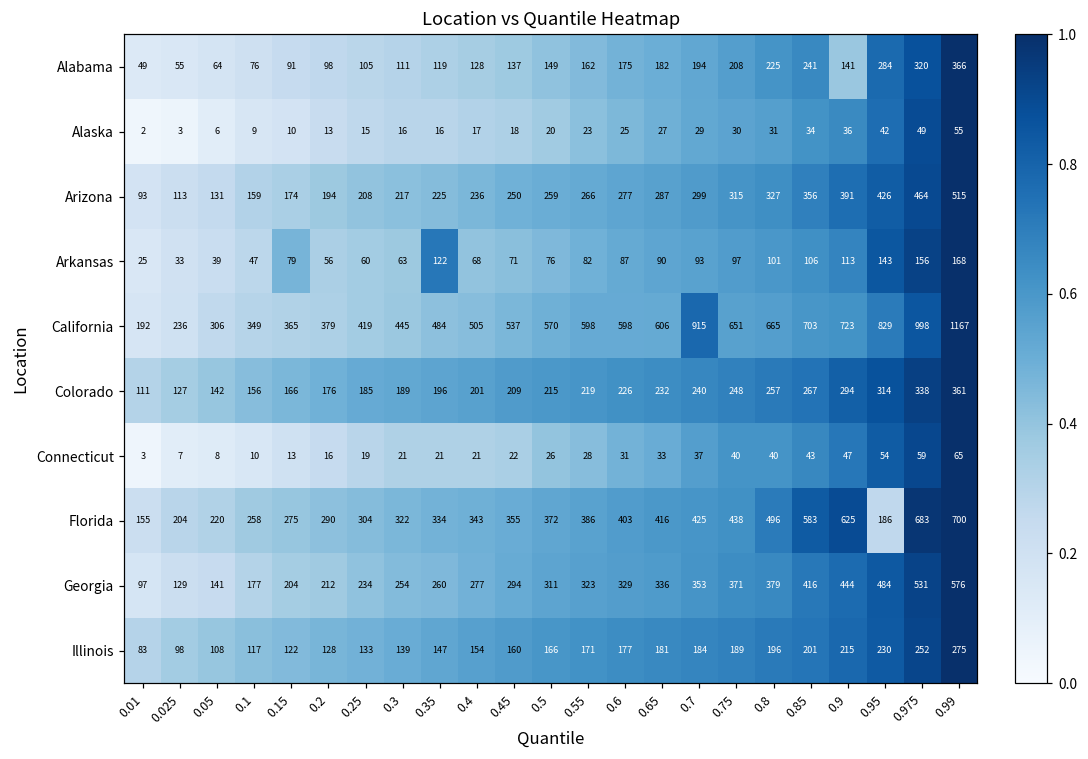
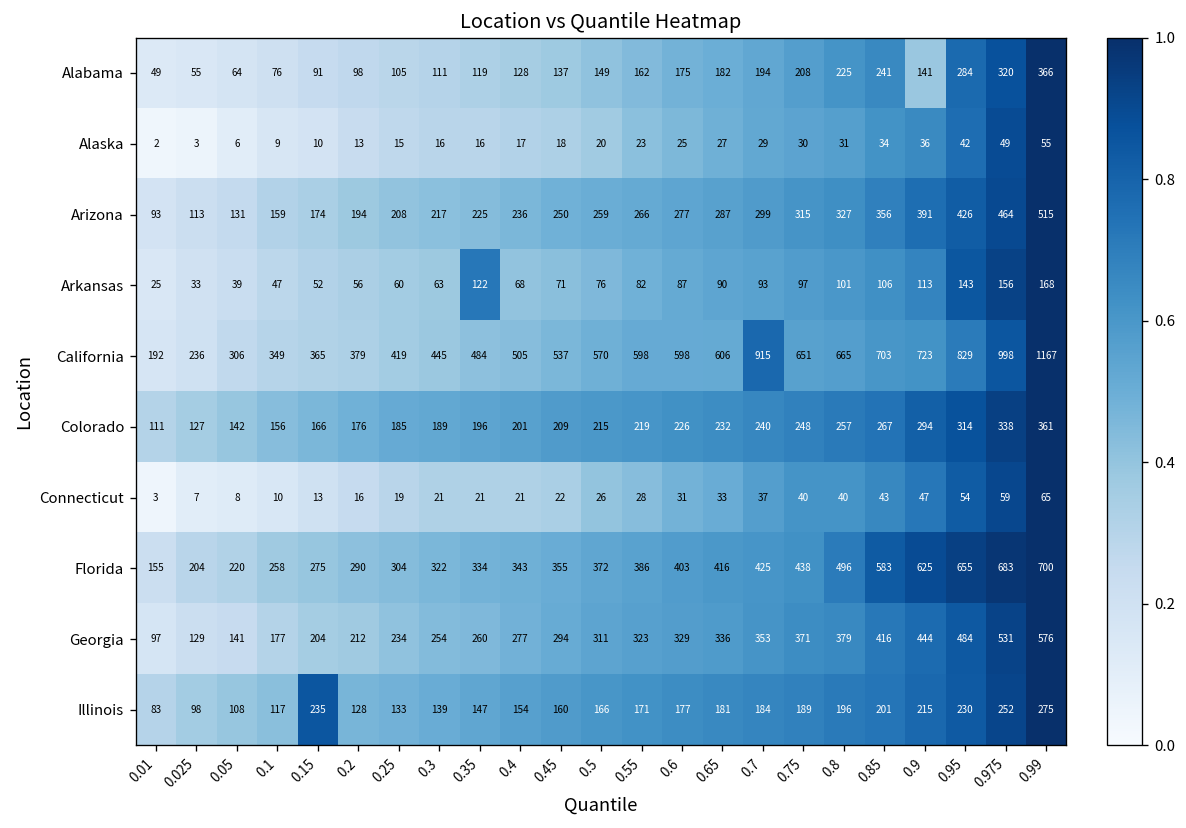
Arkansas, 0.15: 79 -> 52
Florida, 0.95: 186 -> 655
Illinois, 0.15: 122 -> 235
